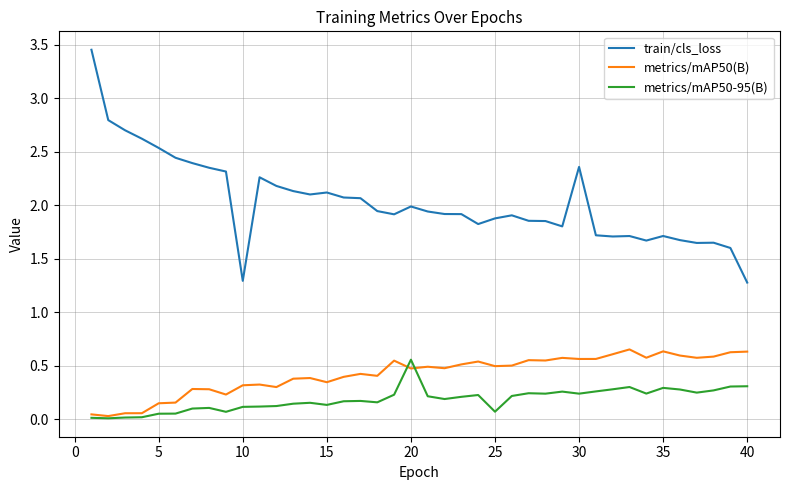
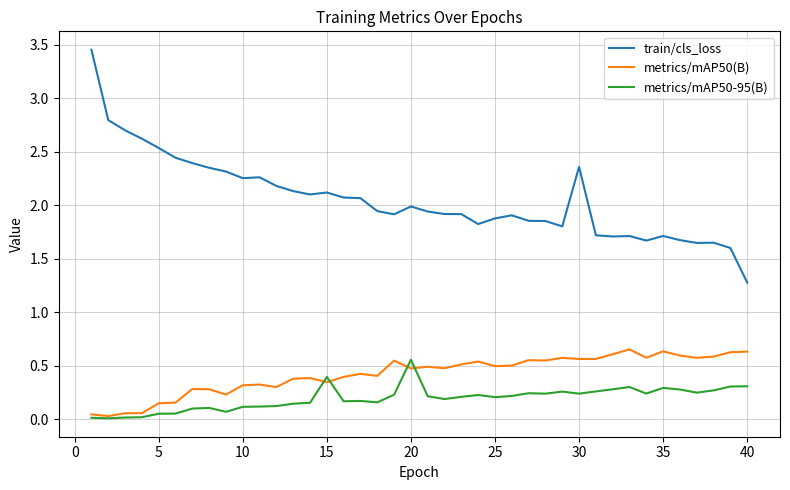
train/cls_loss, 10: 1.29 -> 2.25
metrics/mAP50-95(B), 15: 0.13 -> 0.40
metrics/mAP50-95(B), 25: 0.07 -> 0.21
